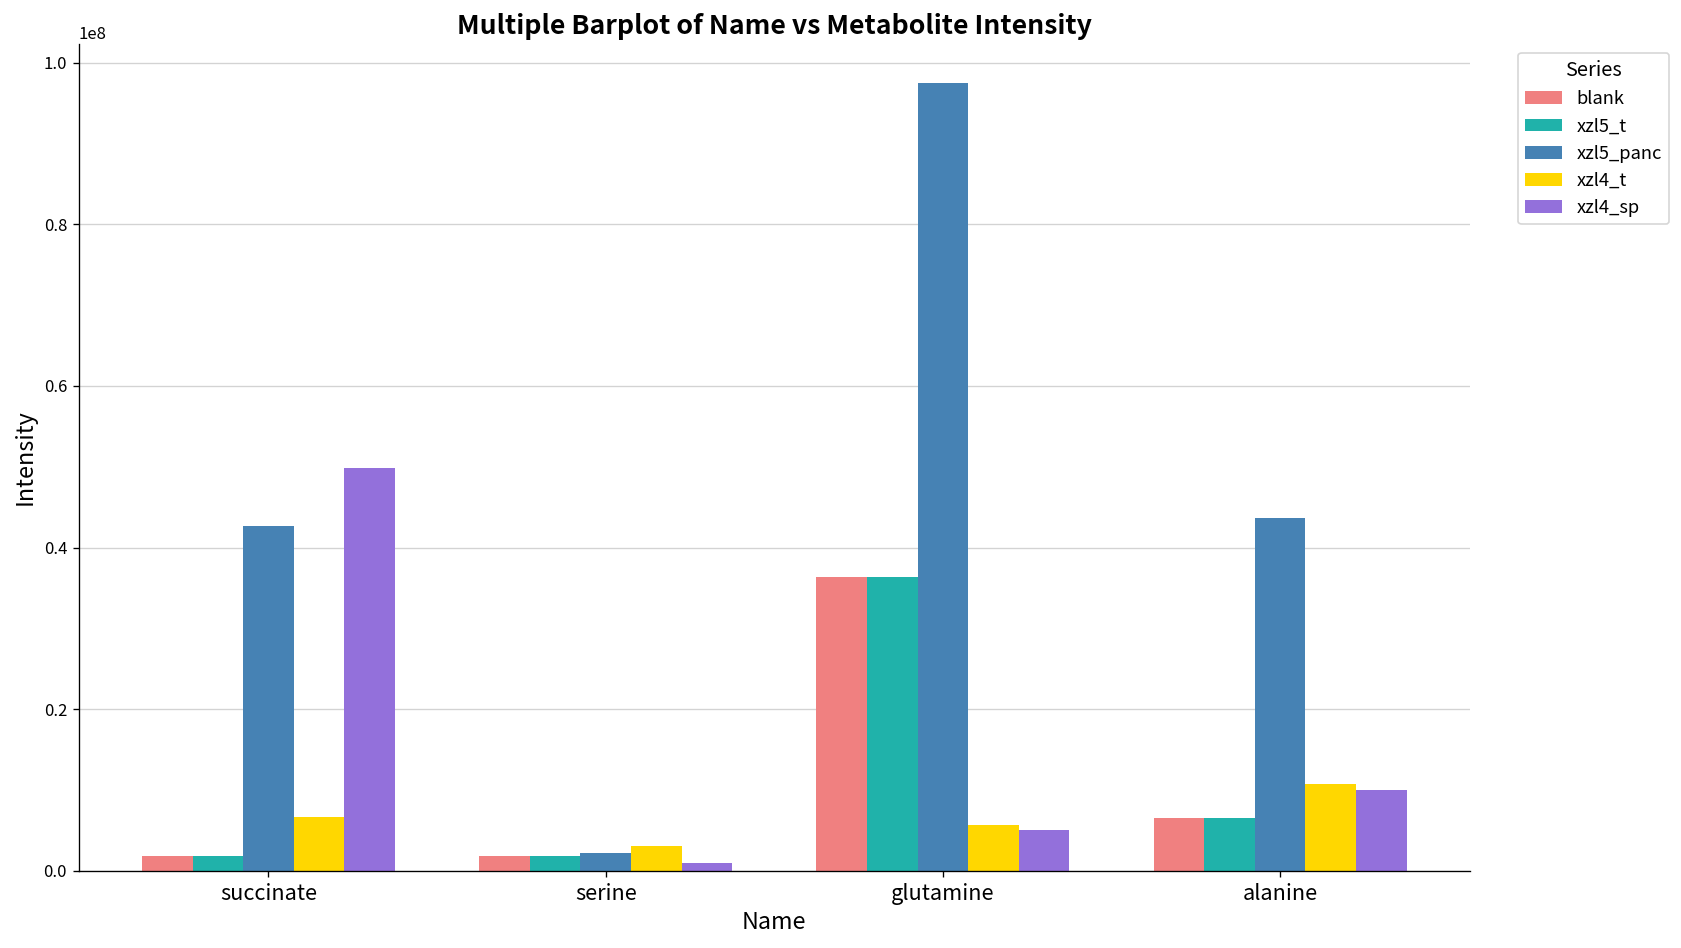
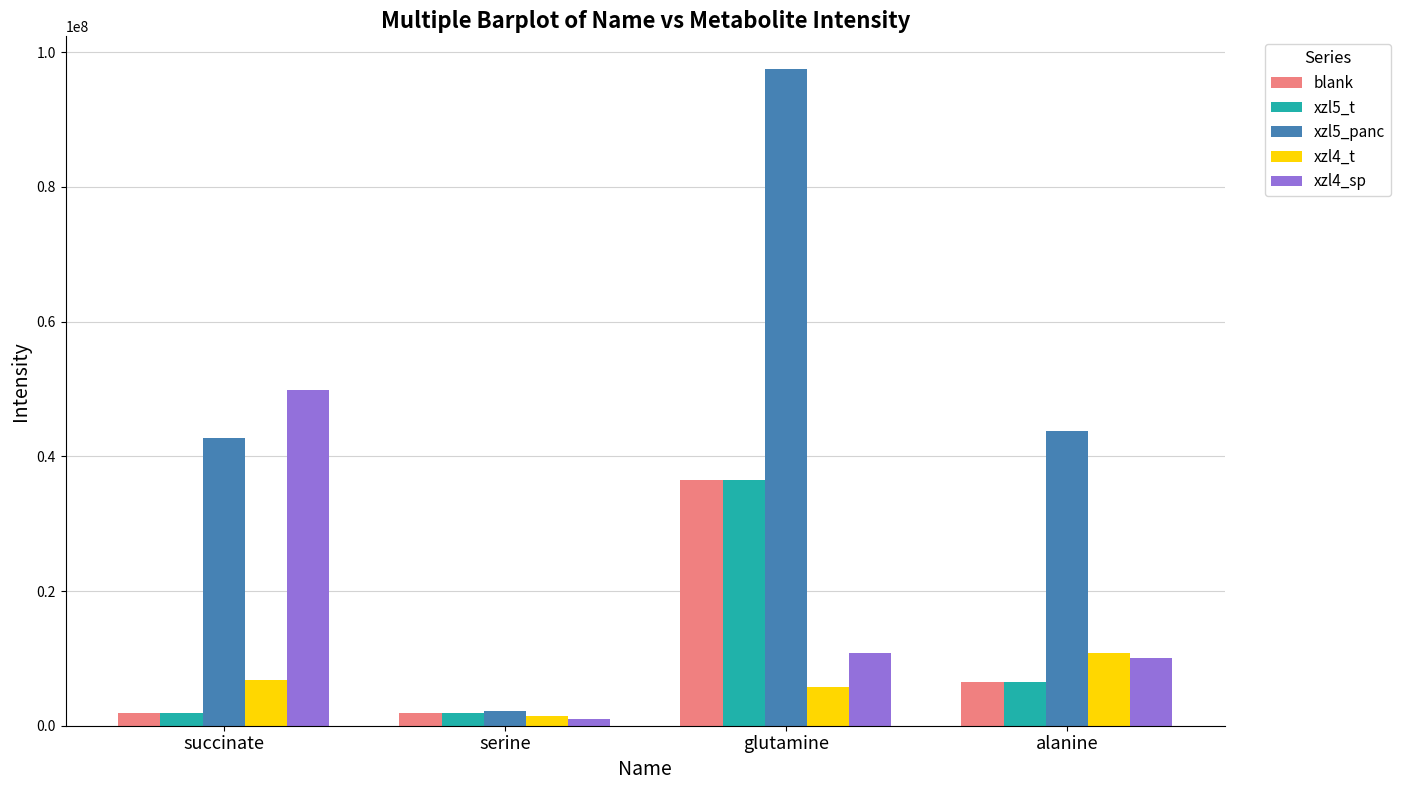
xzl4_t, serine: 3000000 -> 2000000
xzl4_sp, glutamine: 5000000 -> 11000000
